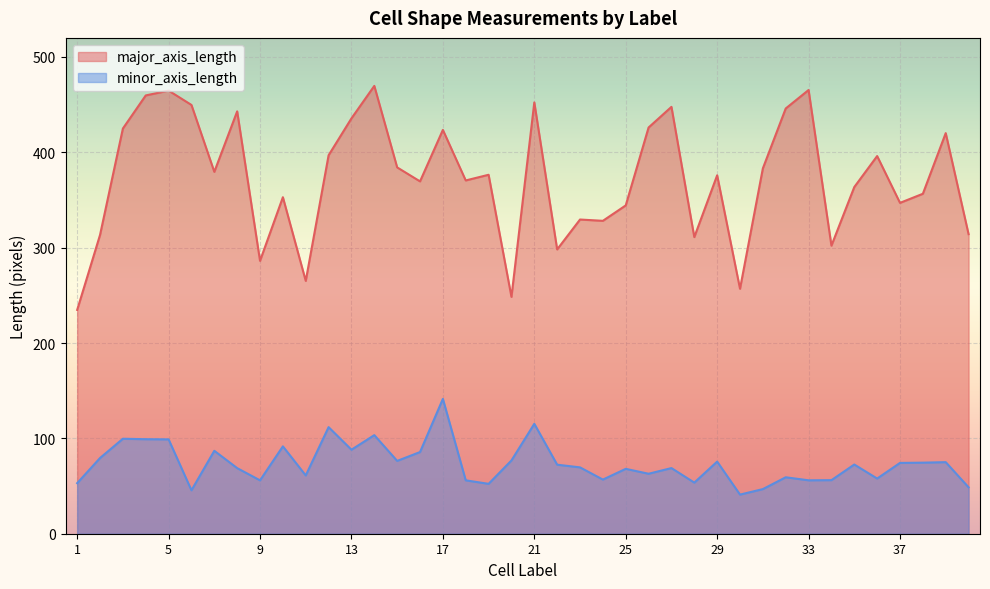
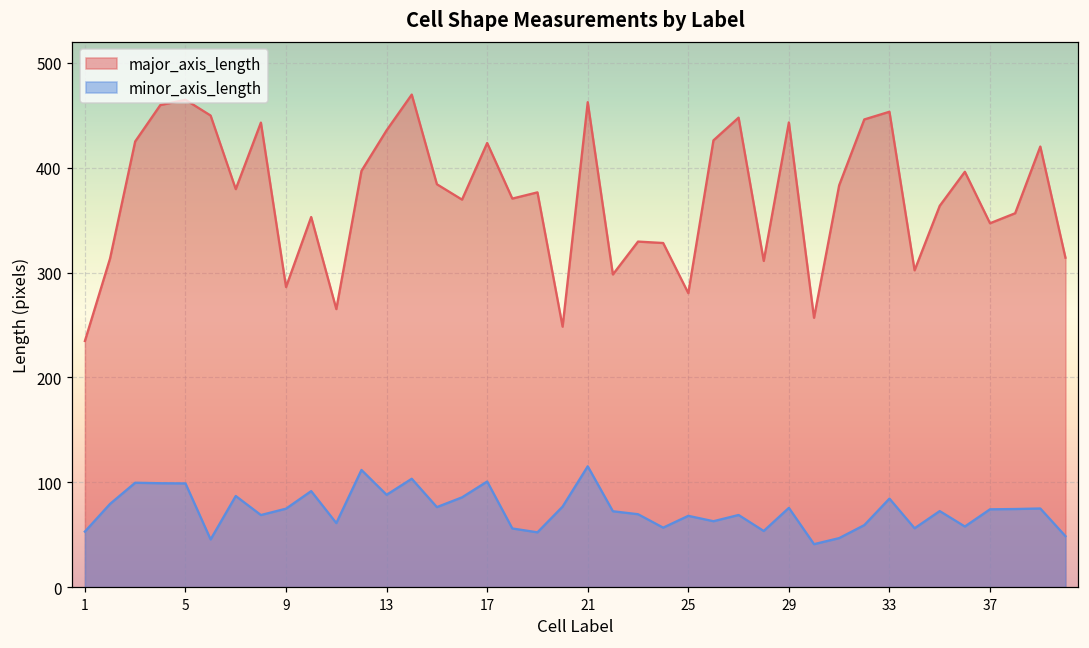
minor_axis_length, 9: 60 -> 70
minor_axis_length, 17: 140 -> 100
major_axis_length, 21: 450 -> 460
major_axis_length, 25: 340 -> 280
major_axis_length, 29: 380 -> 440
major_axis_length, 33: 470 -> 450
minor_axis_length, 33: 60 -> 80
